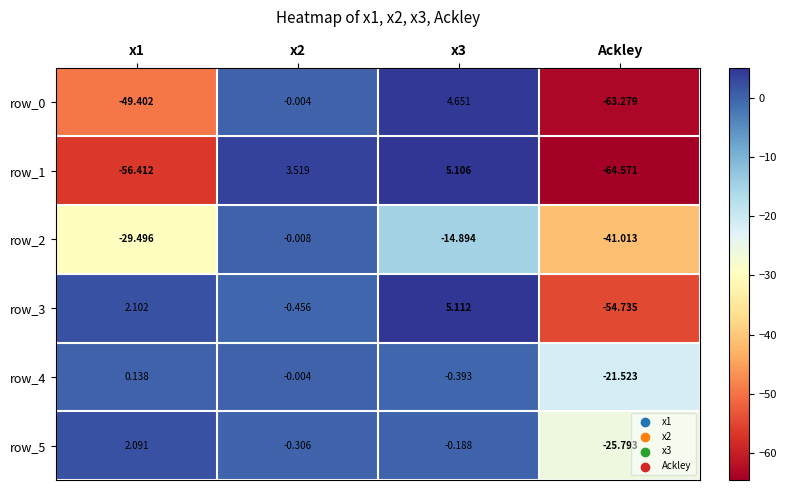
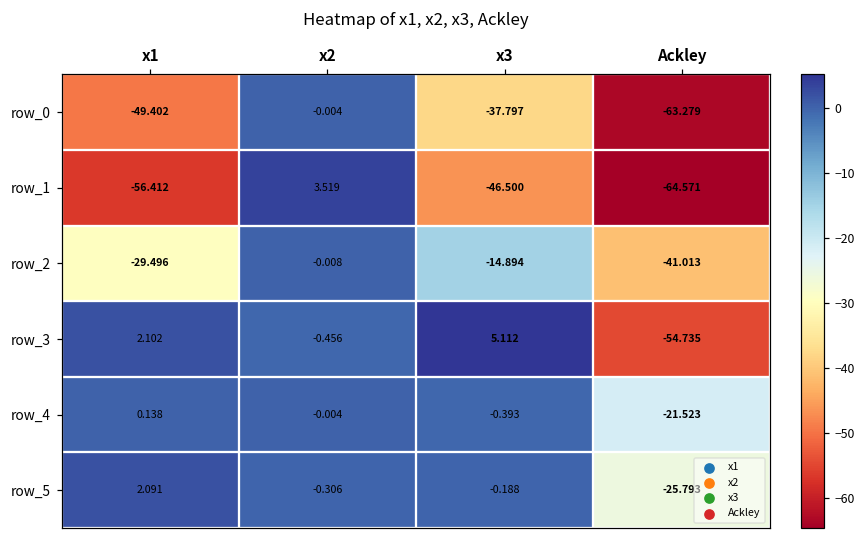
row_0, x3: 4.651 -> -37.797
row_1, x3: 5.106 -> -46.500
